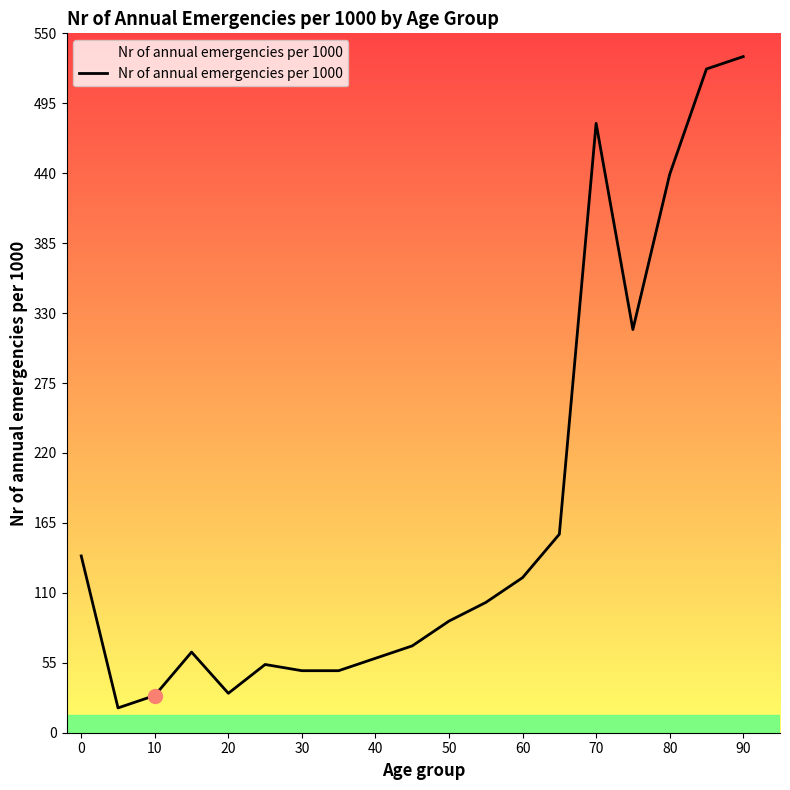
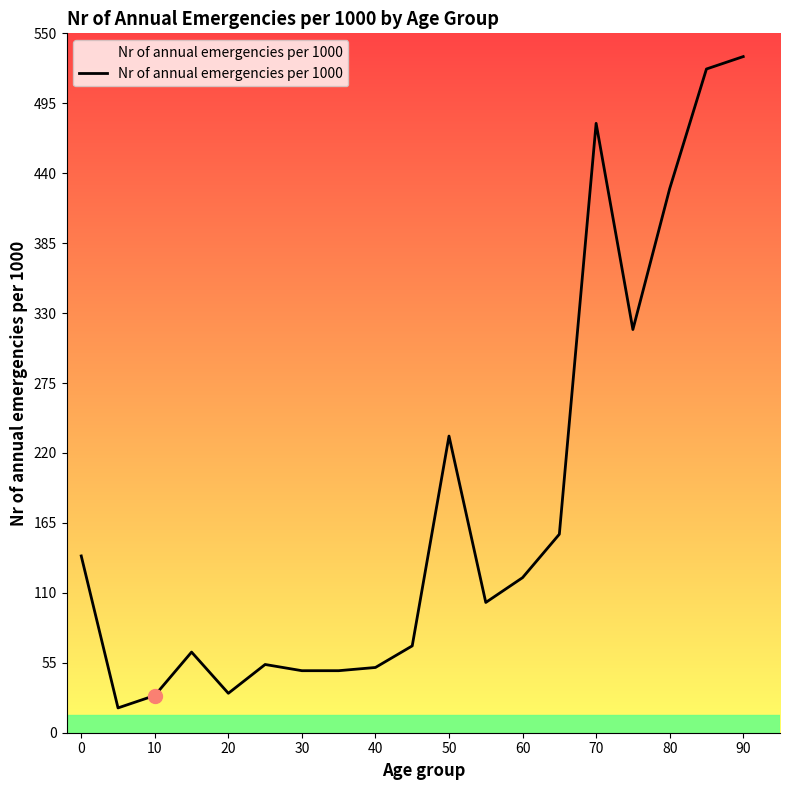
Nr of annual emergencies per 1000, 40: 59 -> 51
Nr of annual emergencies per 1000, 50: 88 -> 233
Nr of annual emergencies per 1000, 80: 439 -> 428
